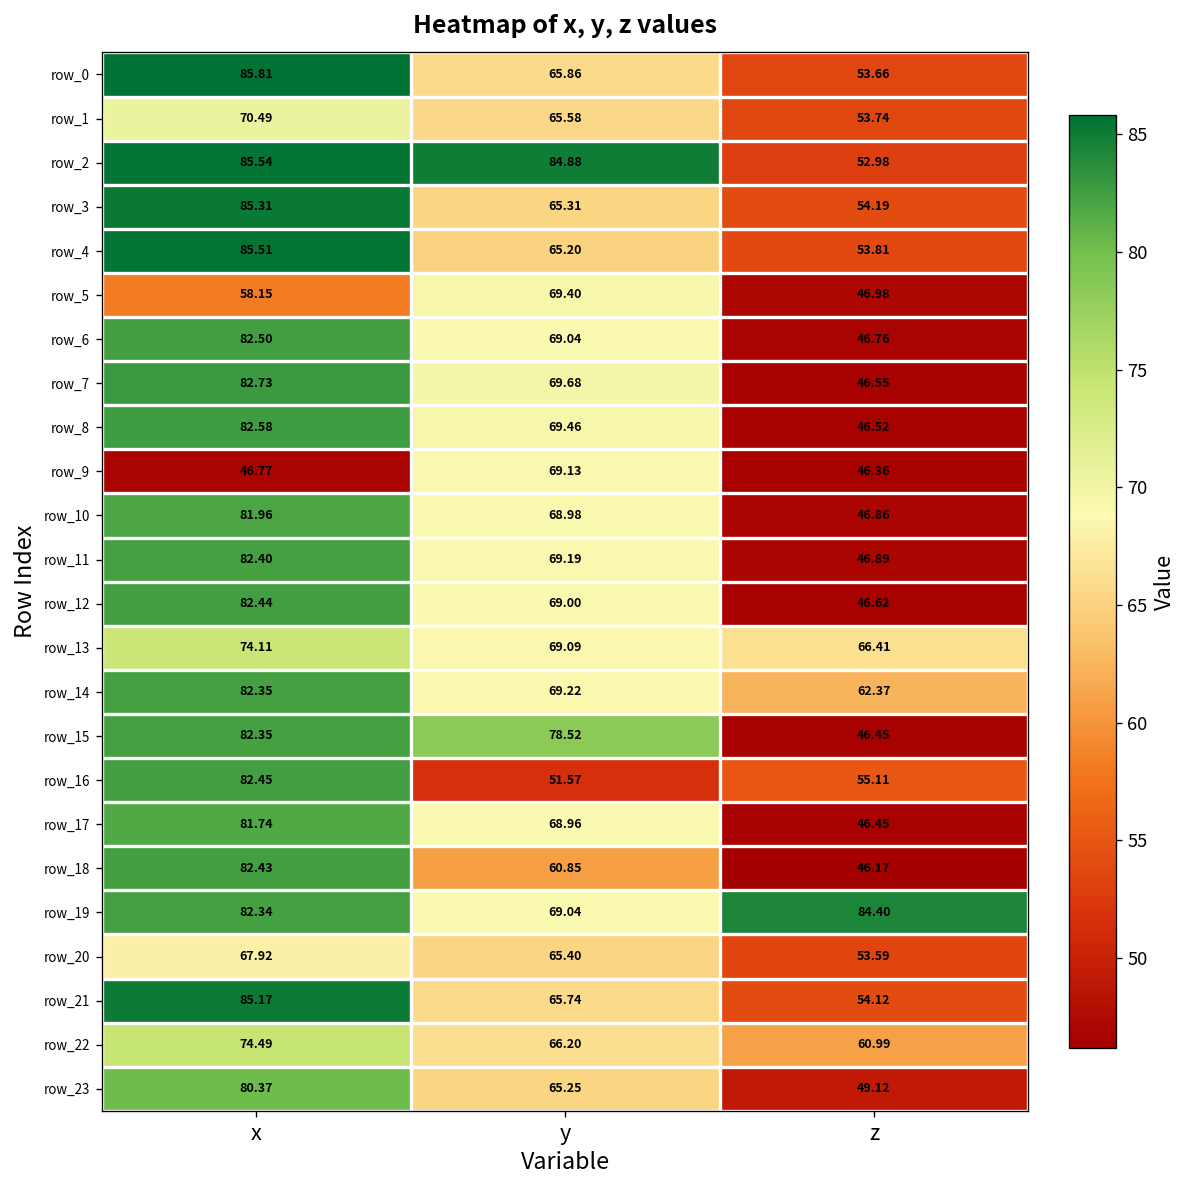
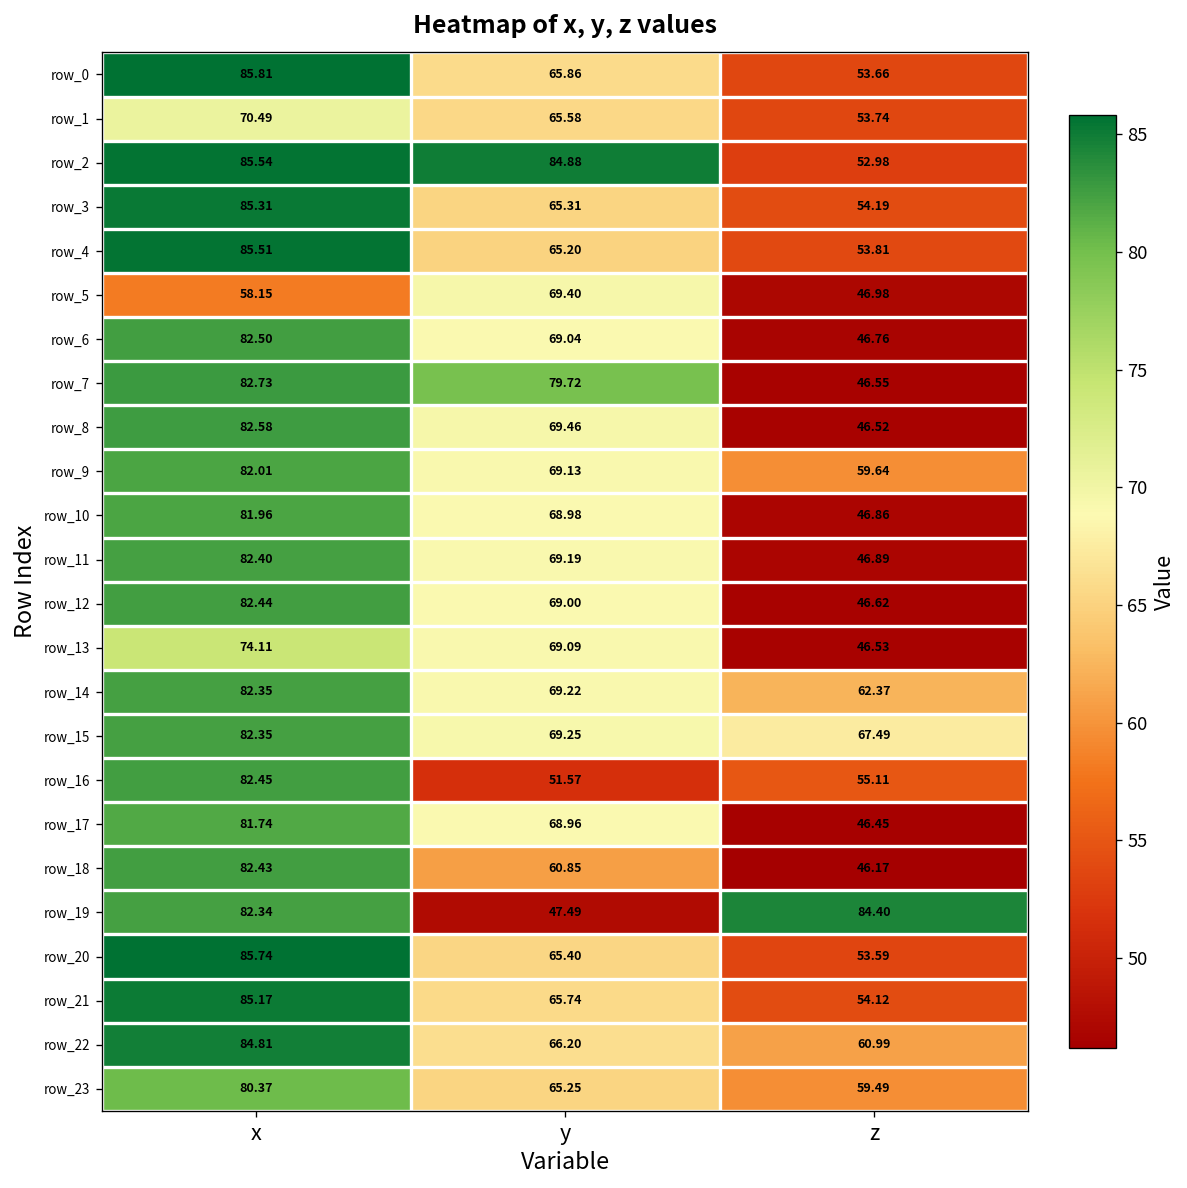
row_7, y: 69.68 -> 79.72
row_9, x: 46.77 -> 82.01
row_9, z: 46.36 -> 59.64
row_13, z: 66.41 -> 46.53
row_15, y: 78.52 -> 69.25
row_15, z: 46.45 -> 67.49
row_19, y: 69.04 -> 47.49
row_20, x: 67.92 -> 85.74
row_22, x: 74.49 -> 84.81
row_23, z: 49.12 -> 59.49
